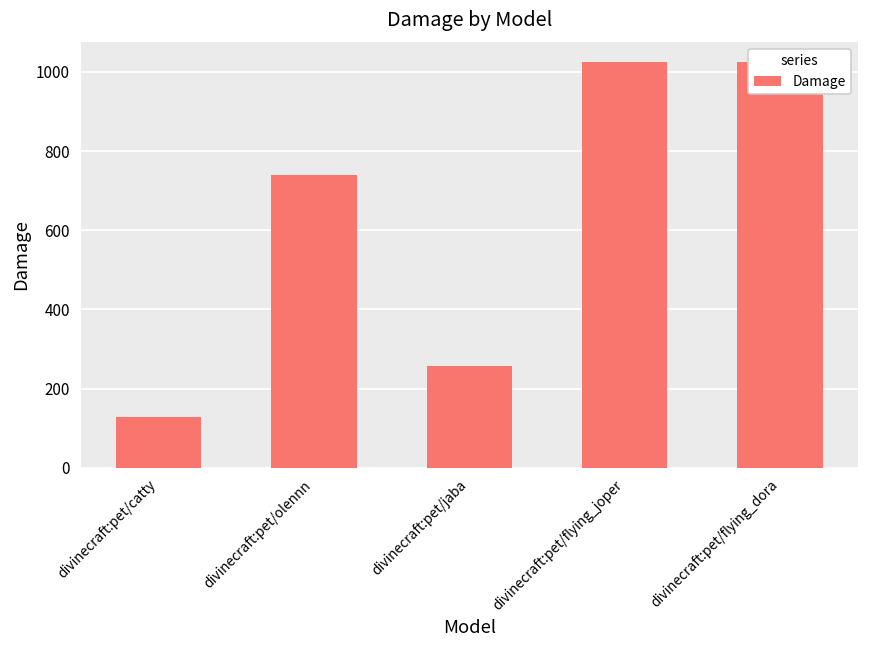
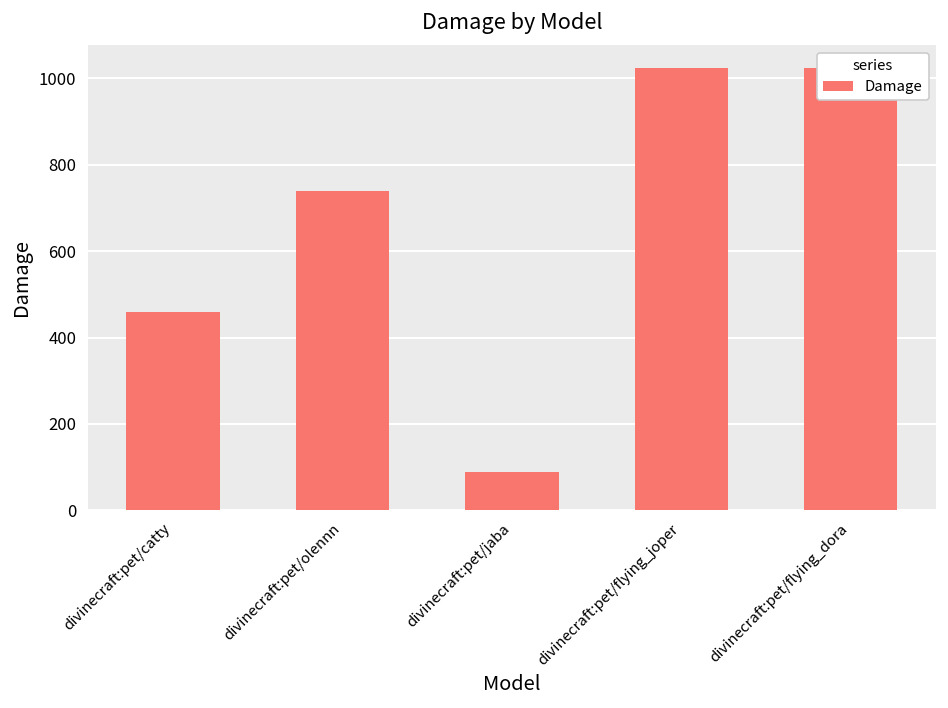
divinecraft:pet/catty: 130 -> 460
divinecraft:pet/jaba: 260 -> 90
